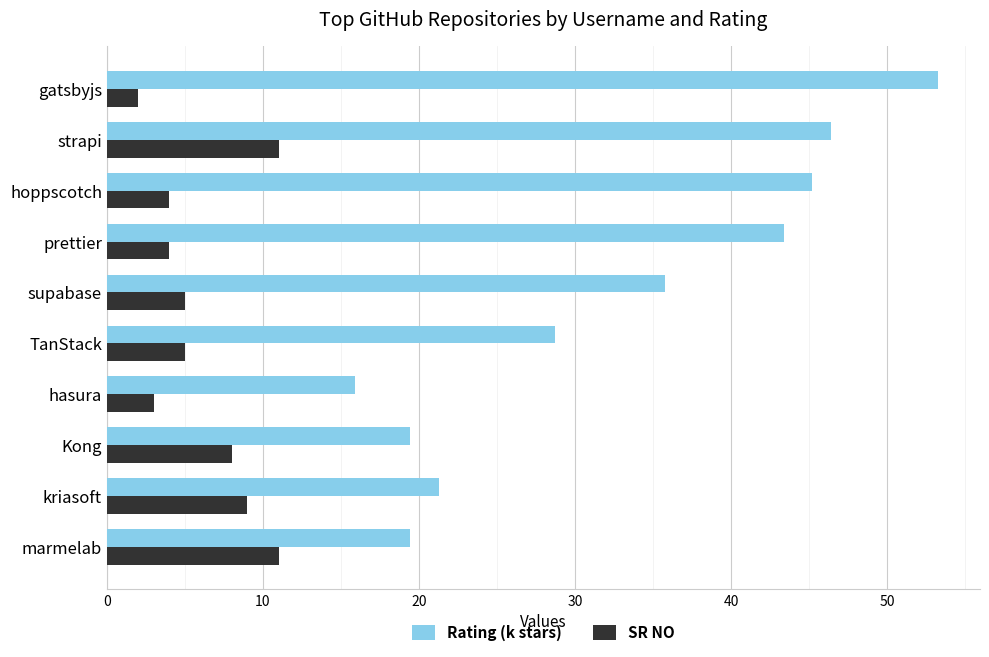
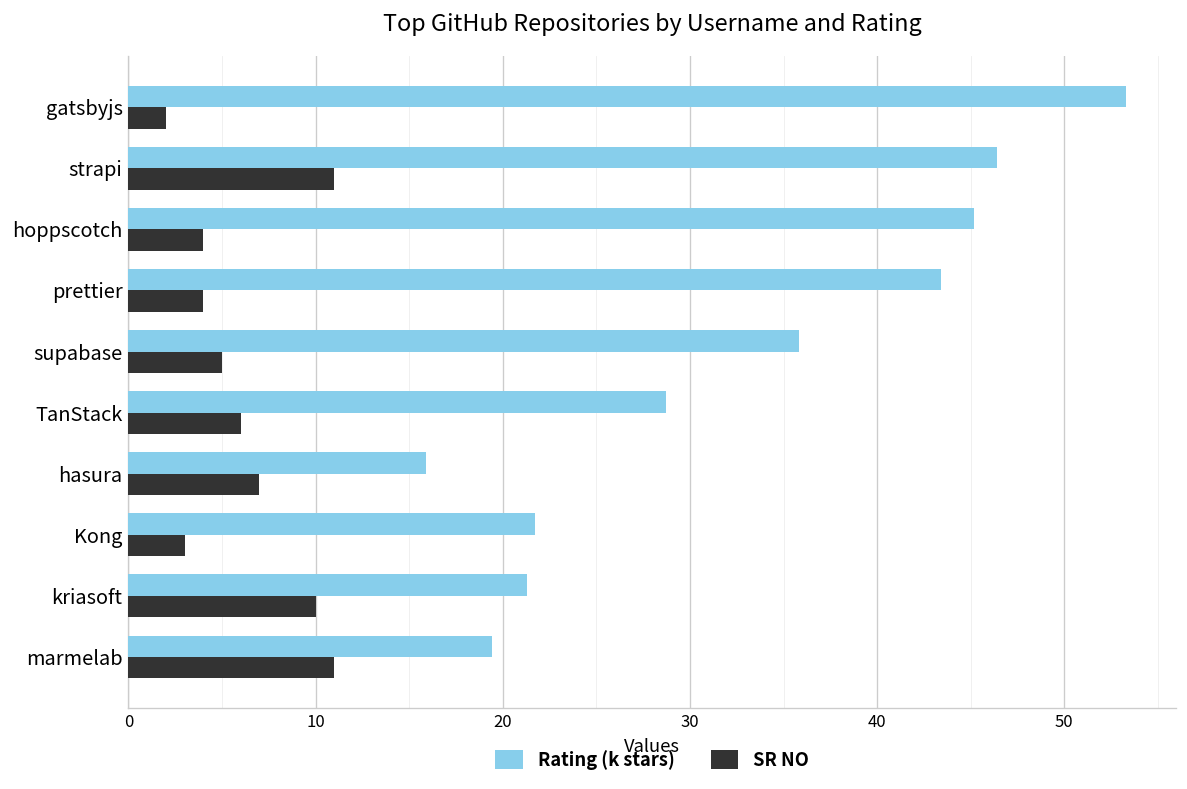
SR NO, TanStack: 5 -> 6
SR NO, hasura: 3 -> 7
Rating (k stars), Kong: 19.4 -> 21.7
SR NO, Kong: 8 -> 3
SR NO, kriasoft: 9 -> 10
